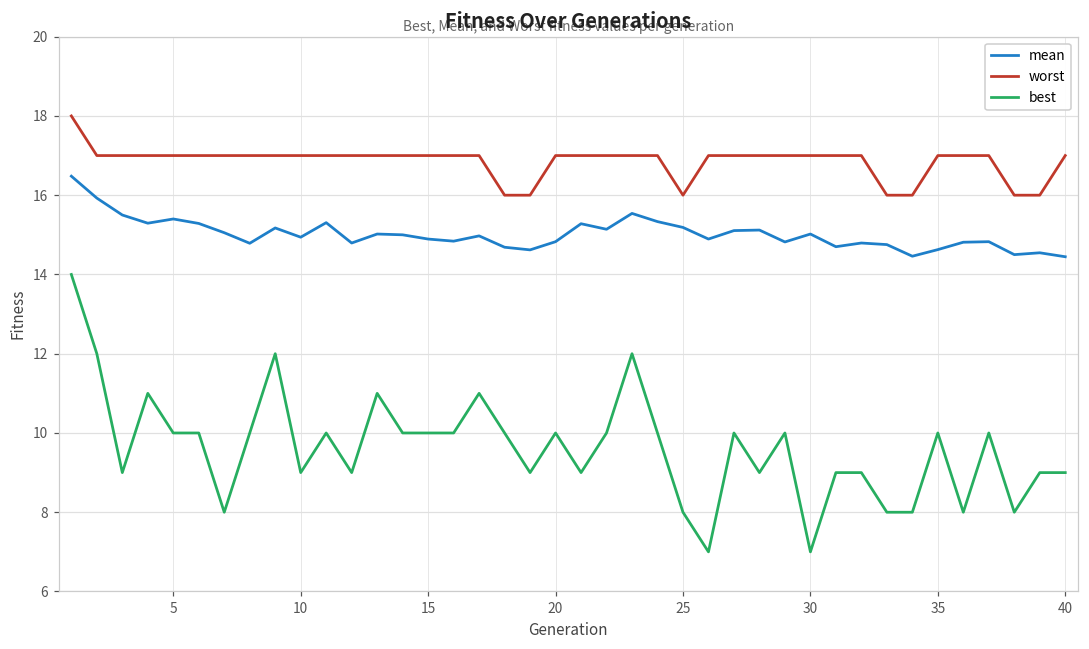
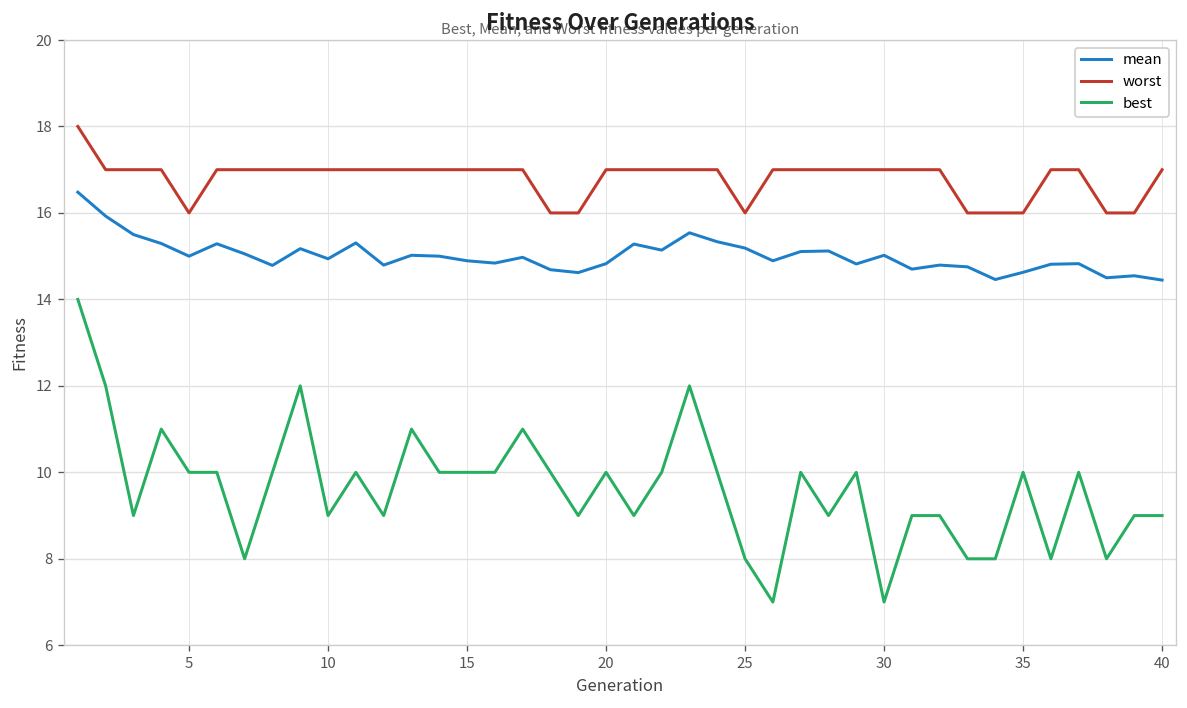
mean, 5: 15.4 -> 15.0
worst, 5: 17 -> 16
worst, 35: 17 -> 16
